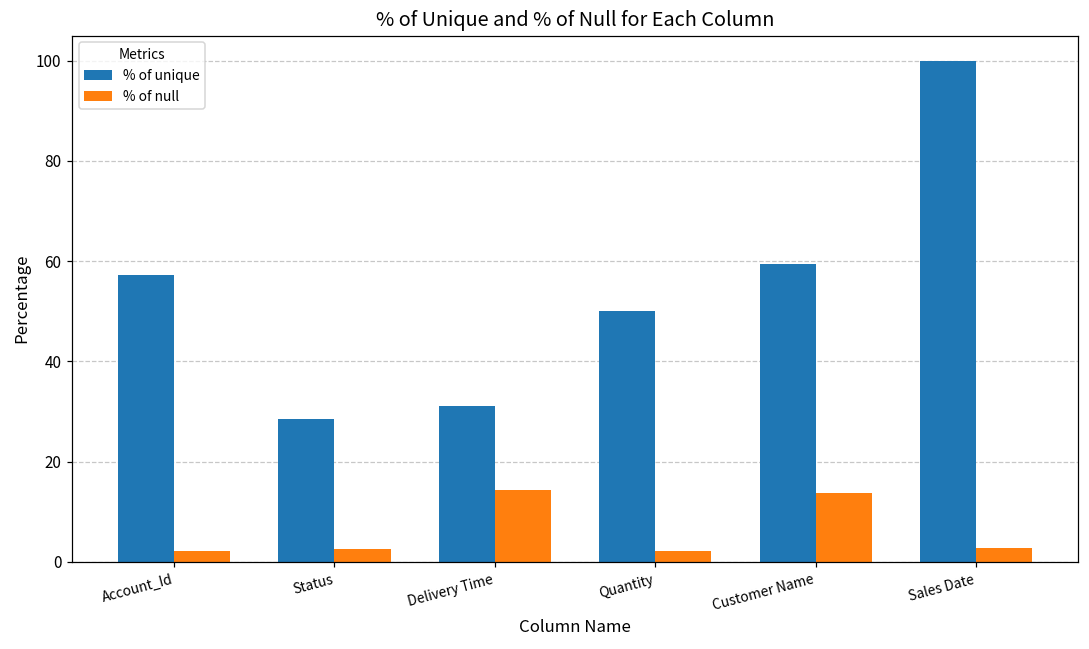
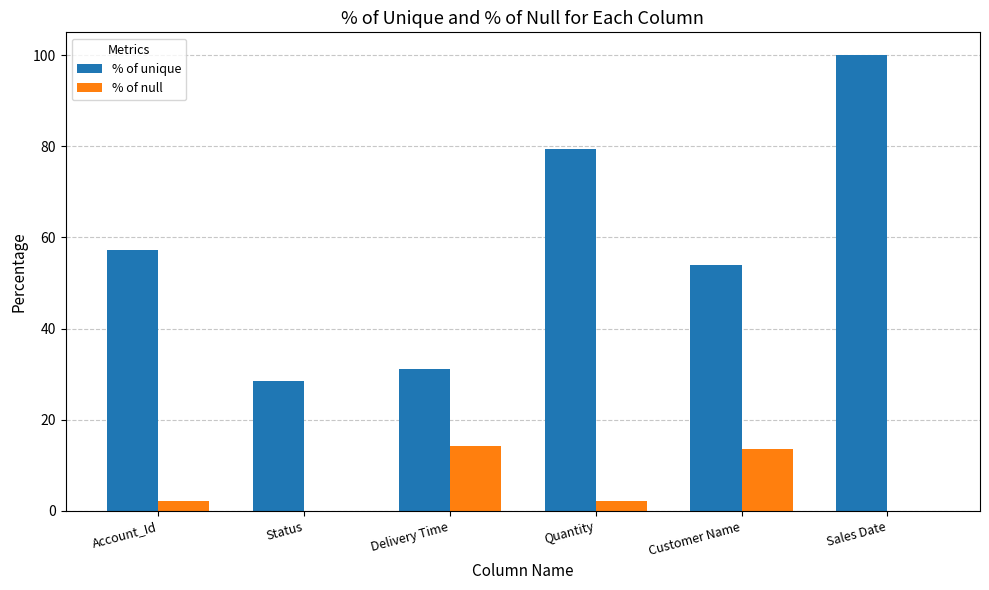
% of null, Status: 3 -> 0
% of unique, Quantity: 50 -> 79
% of unique, Customer Name: 59 -> 54
% of null, Sales Date: 3 -> 0
